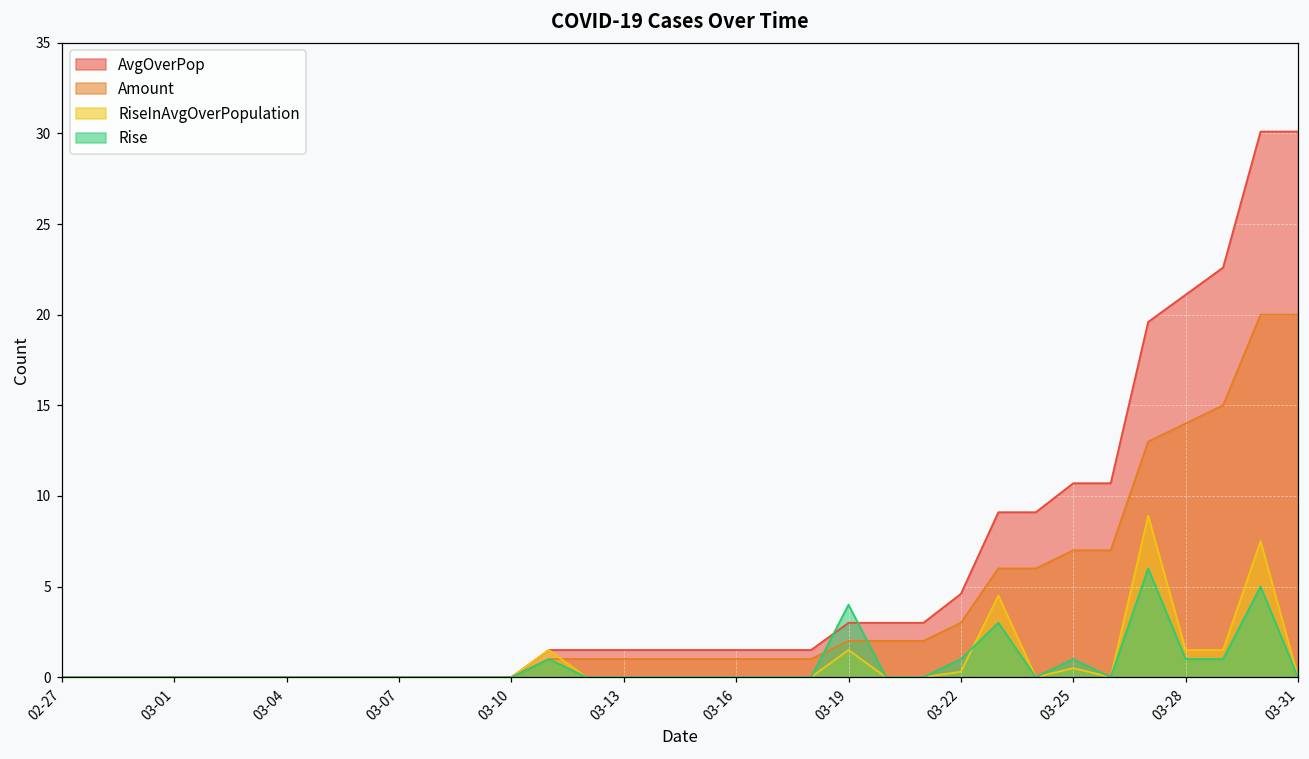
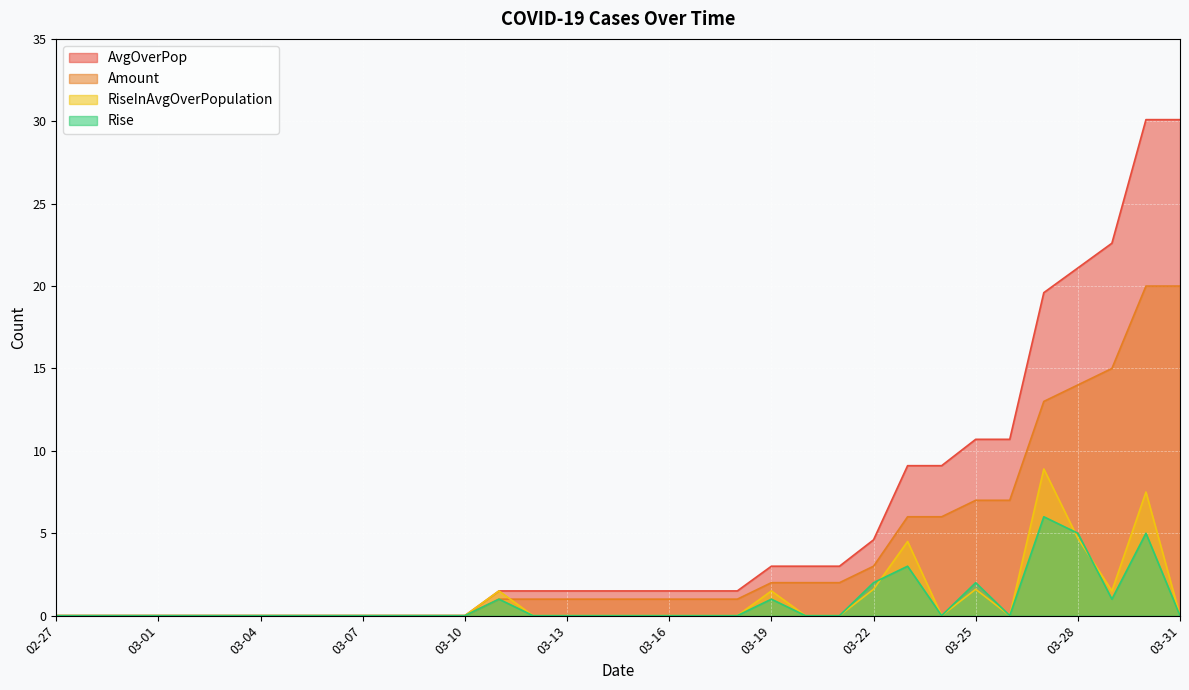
Rise, 03-19: 4 -> 1
RiseInAvgOverPopulation, 03-22: 0.3 -> 1.6
Rise, 03-22: 1 -> 2
RiseInAvgOverPopulation, 03-25: 0.5 -> 1.6
Rise, 03-25: 1 -> 2
RiseInAvgOverPopulation, 03-28: 1.5 -> 4.7
Rise, 03-28: 1 -> 5
